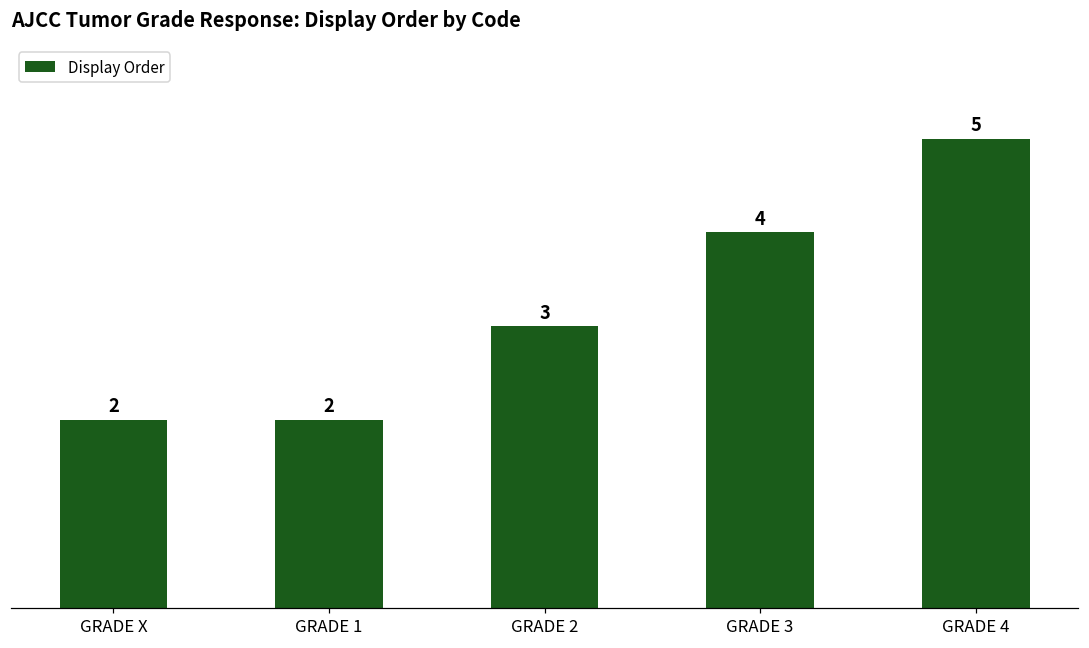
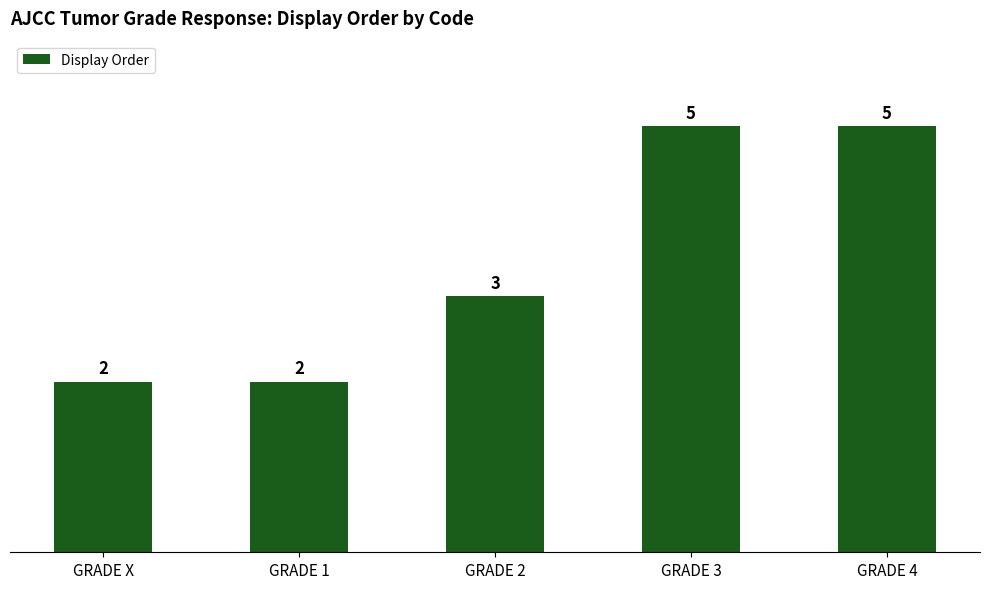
GRADE 3: 4 -> 5
